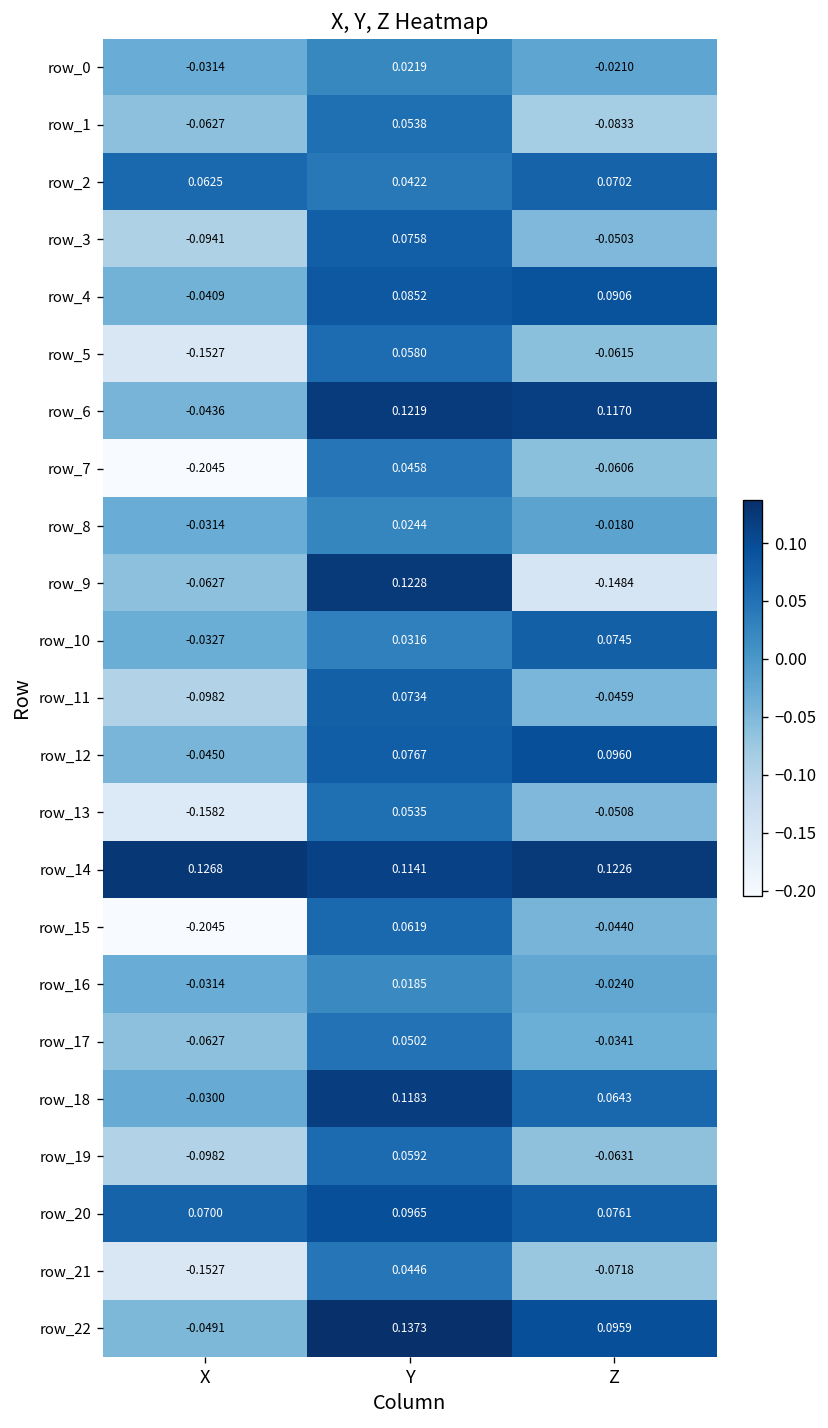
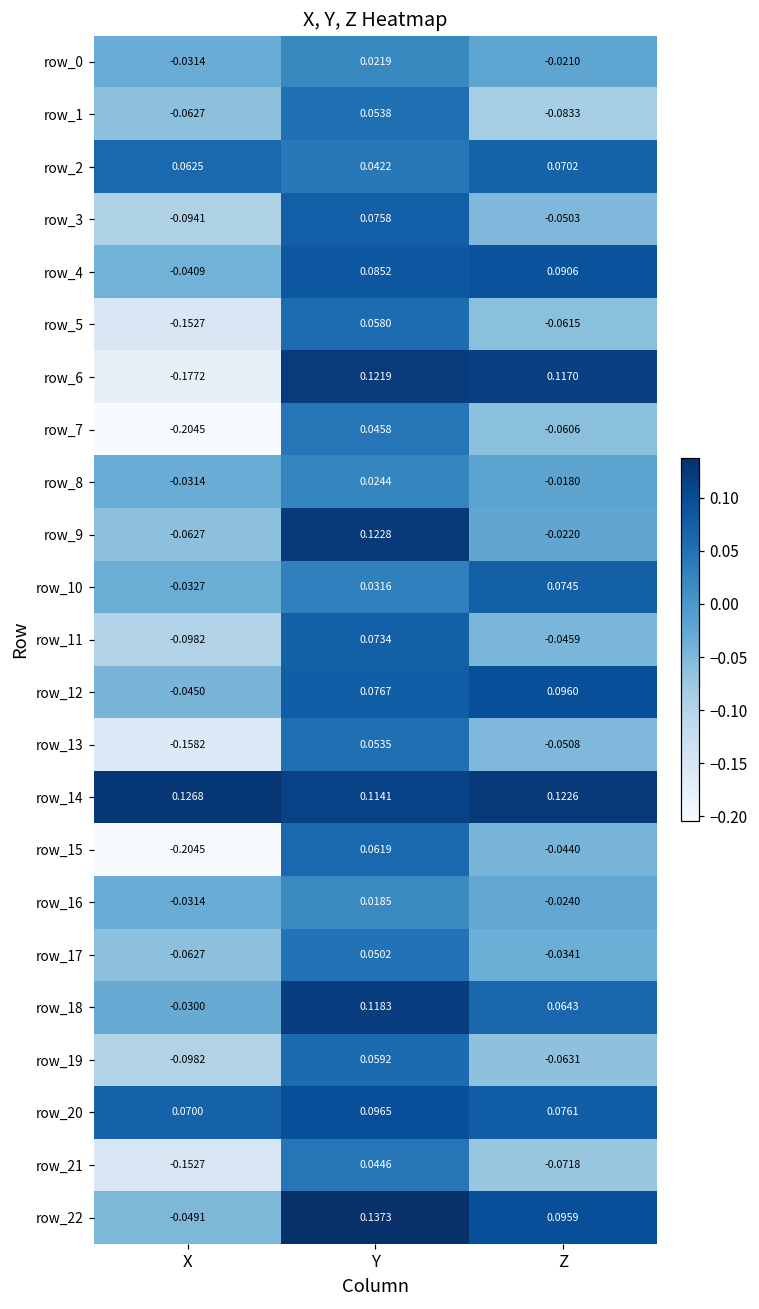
row_6, X: -0.0436 -> -0.1772
row_9, Z: -0.1484 -> -0.0220
